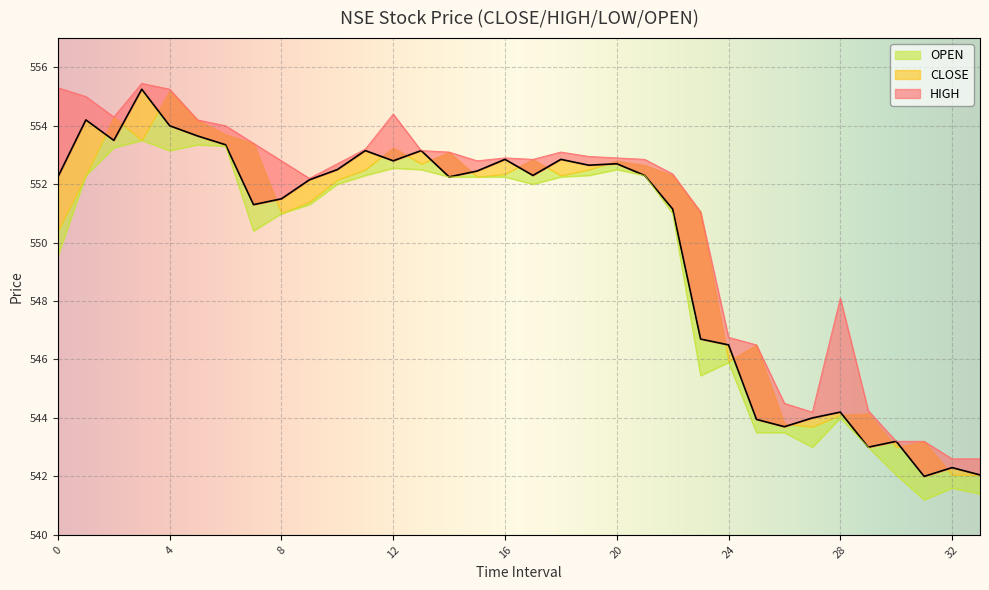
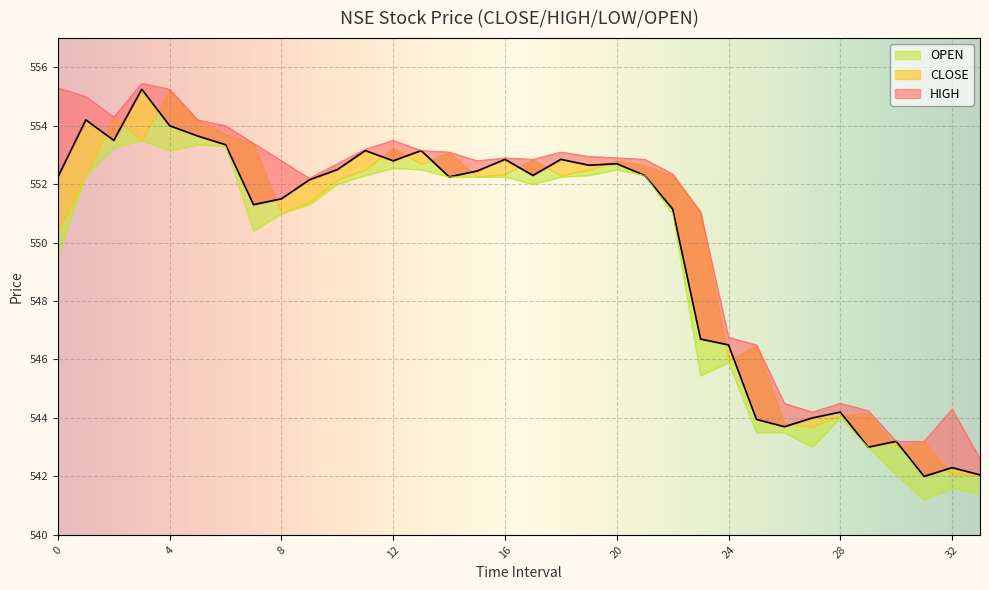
HIGH, 12: 554.4 -> 553.5
HIGH, 28: 548.1 -> 544.5
HIGH, 32: 542.6 -> 544.3
